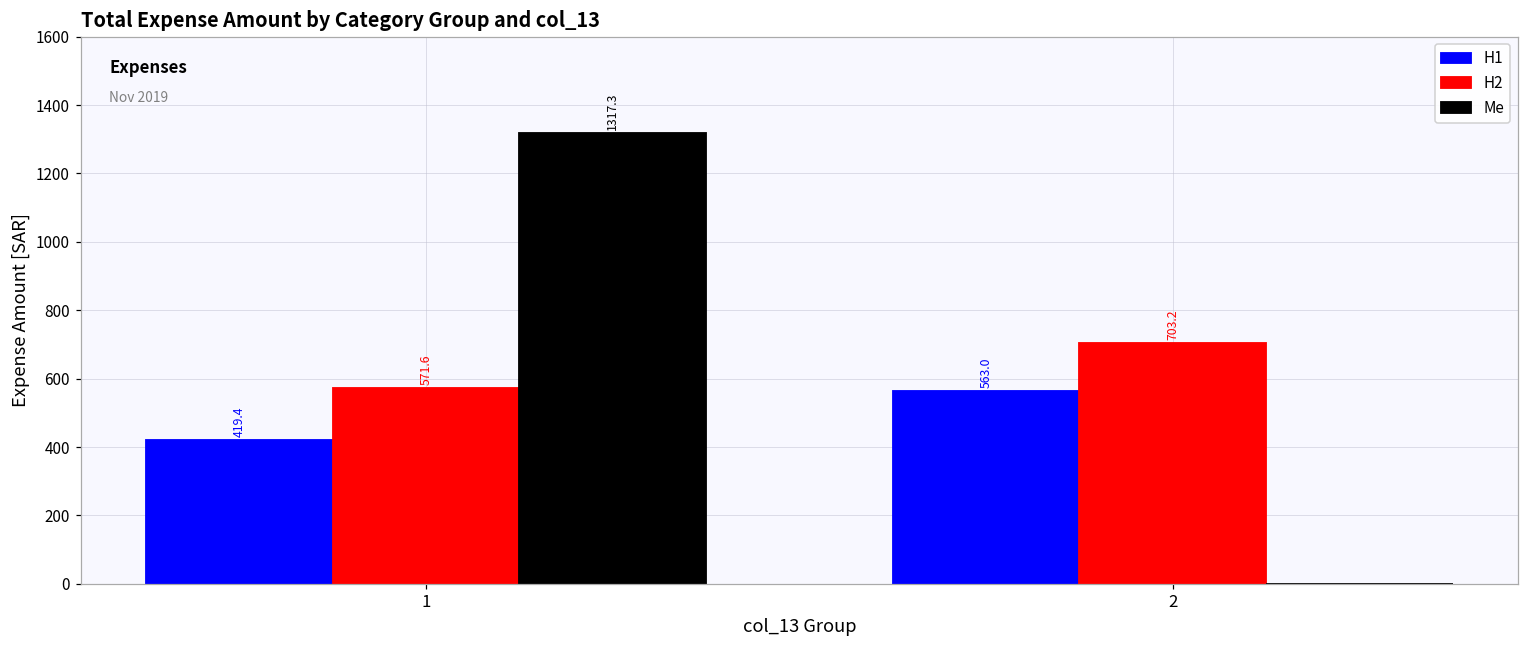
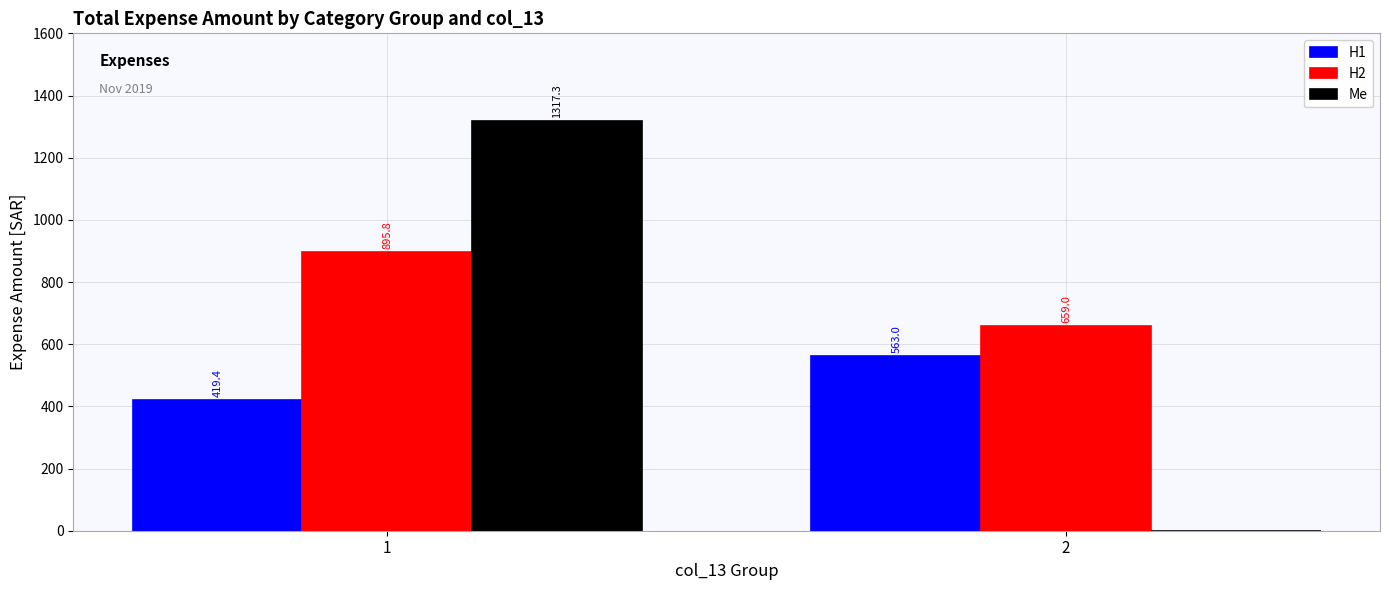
H2, 1: 571.6 -> 895.8
H2, 2: 703.2 -> 659.0
